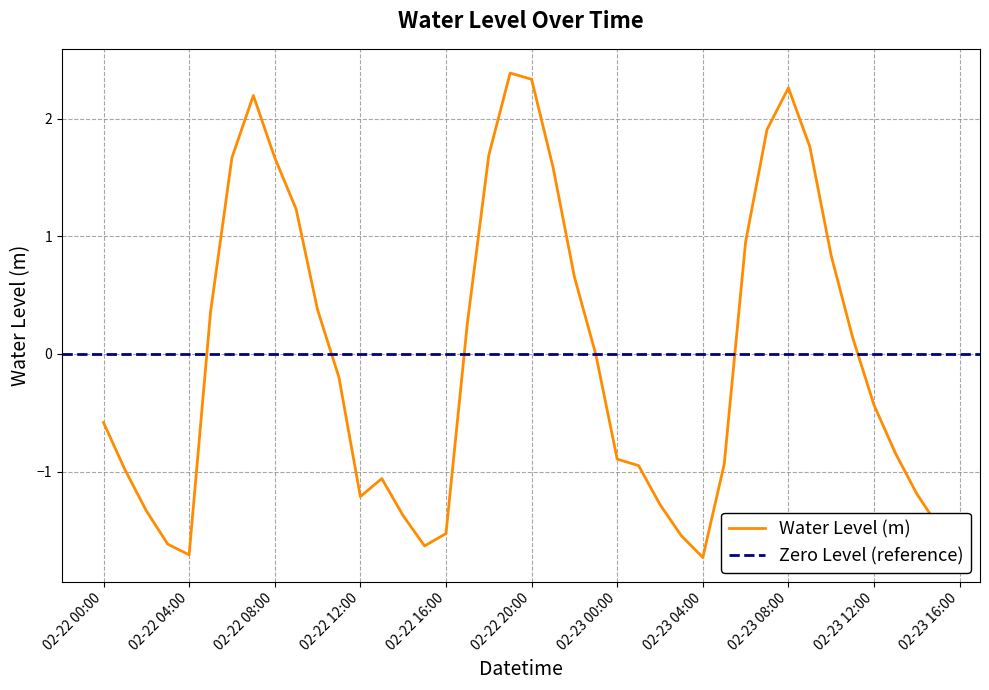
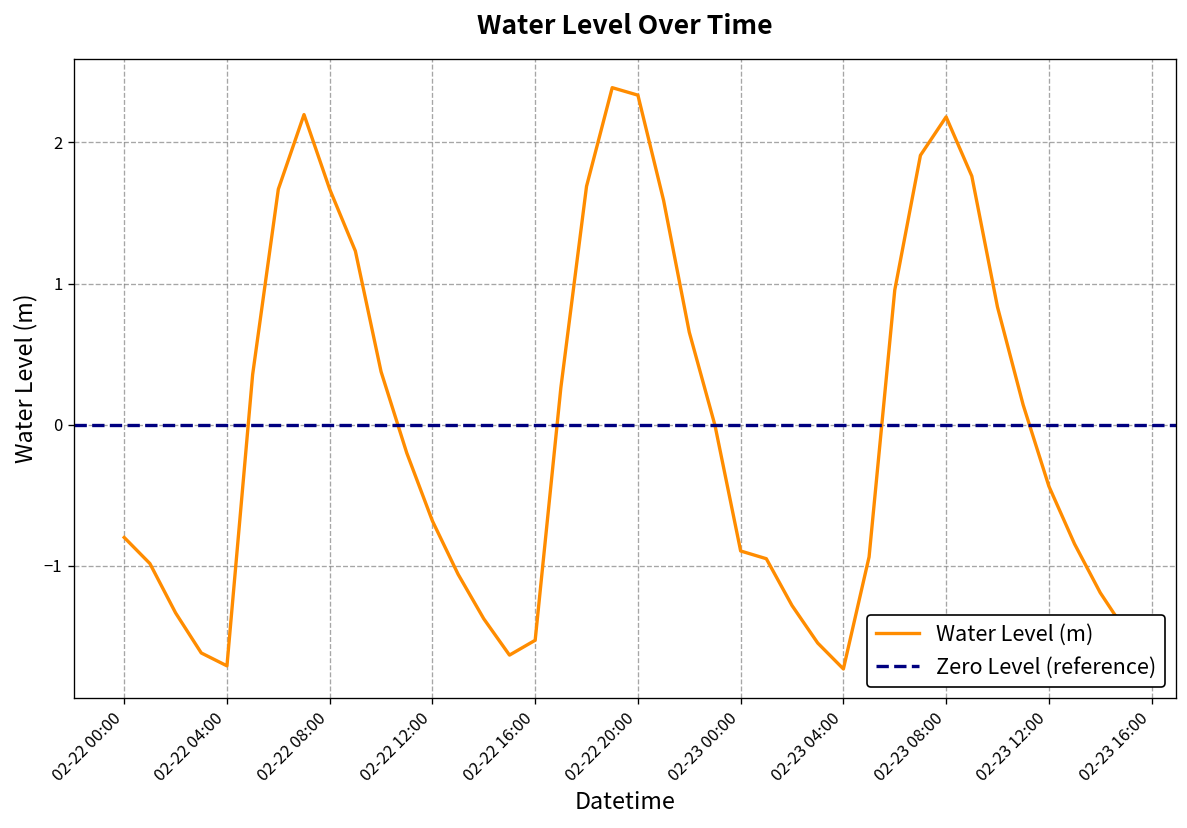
02-22 00:00: -0.58 -> -0.80
02-22 12:00: -1.21 -> -0.68
02-23 08:00: 2.26 -> 2.18
